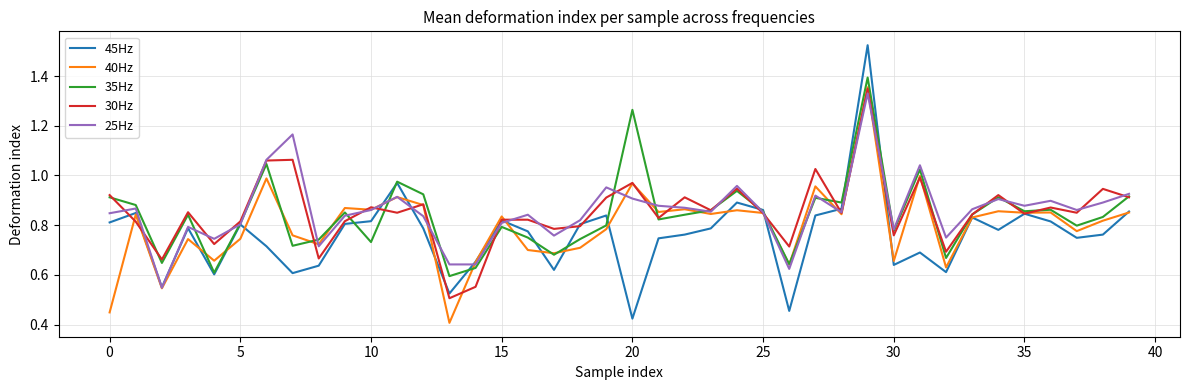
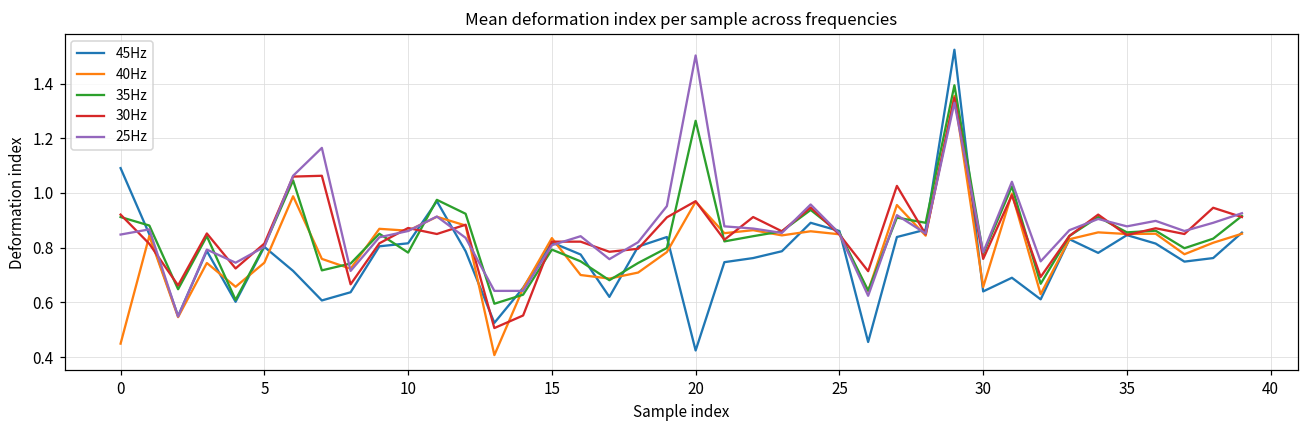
45Hz, 0: 0.81 -> 1.09
35Hz, 10: 0.73 -> 0.78
25Hz, 20: 0.91 -> 1.50
